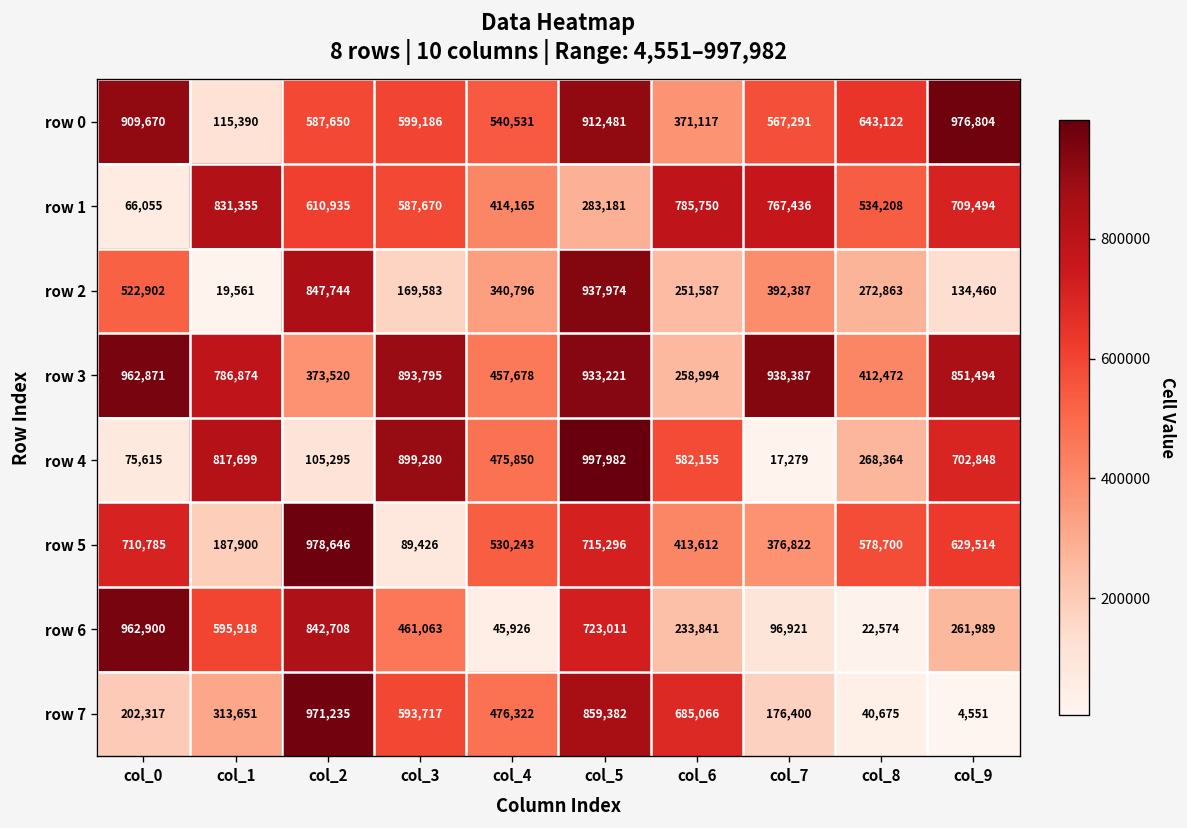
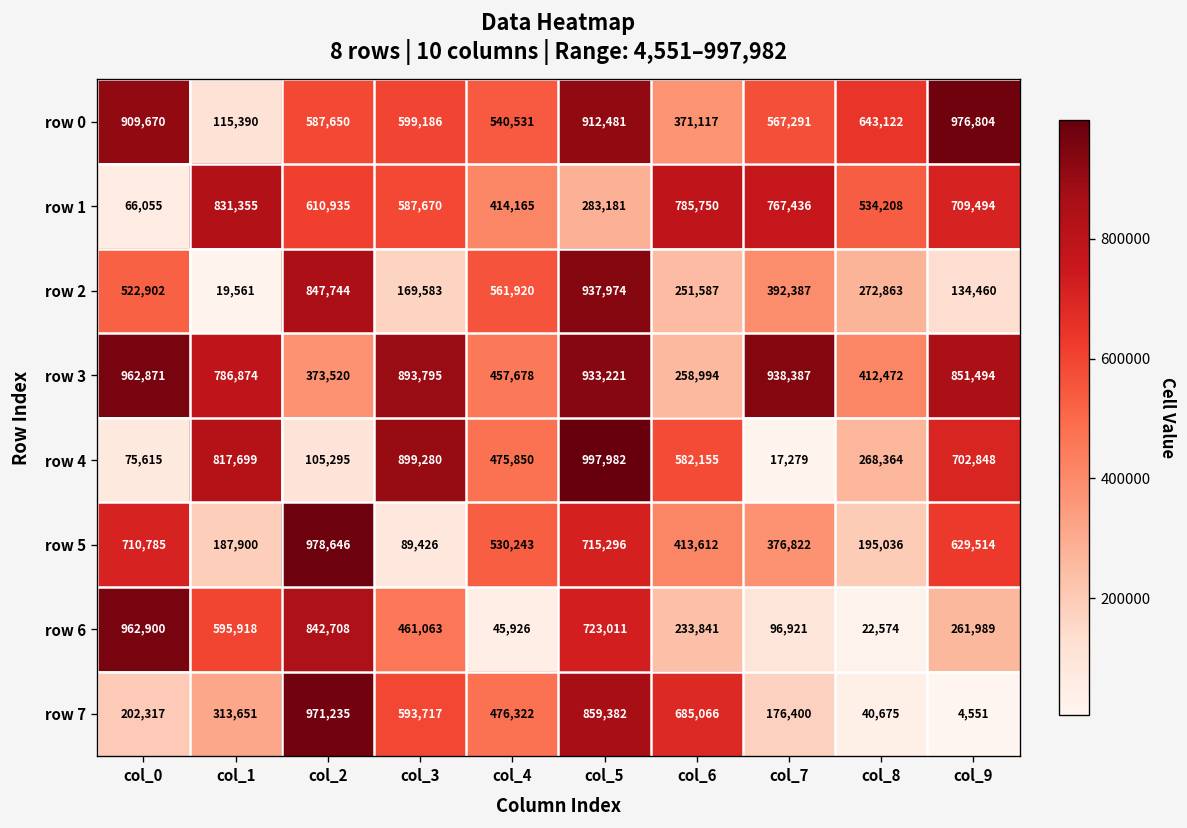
row 2, col_4: 340,796 -> 561,920
row 5, col_8: 578,700 -> 195,036
